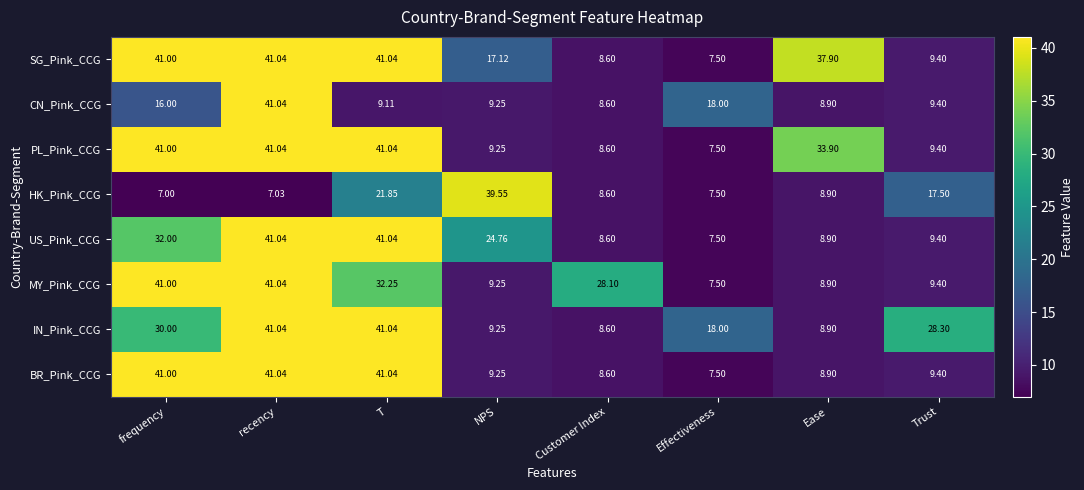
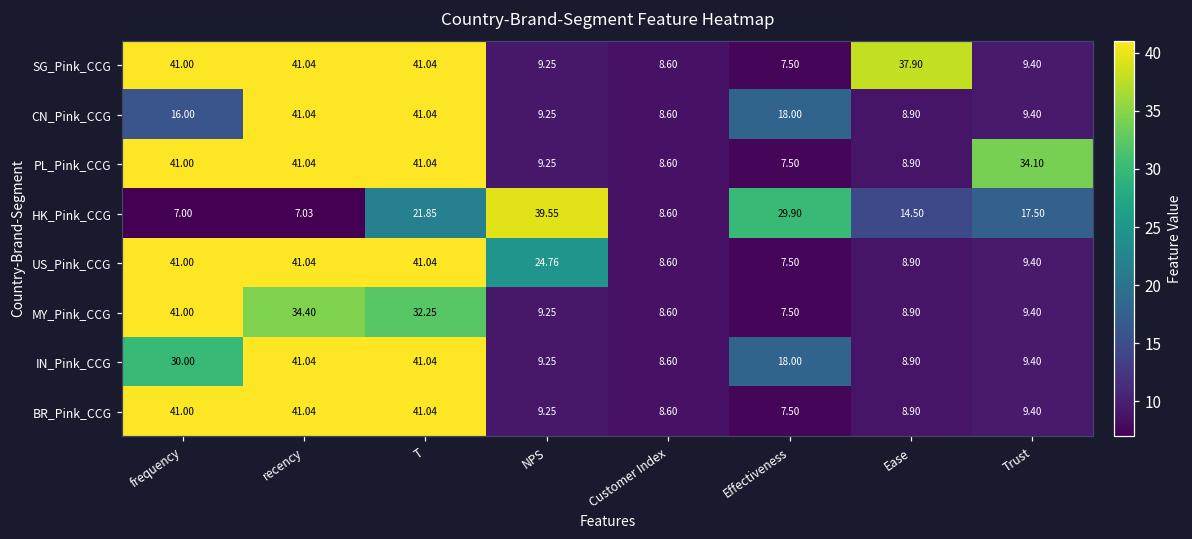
SG_Pink_CCG, NPS: 17.12 -> 9.25
CN_Pink_CCG, T: 9.11 -> 41.04
PL_Pink_CCG, Ease: 33.90 -> 8.90
PL_Pink_CCG, Trust: 9.40 -> 34.10
HK_Pink_CCG, Effectiveness: 7.50 -> 29.90
HK_Pink_CCG, Ease: 8.90 -> 14.50
US_Pink_CCG, frequency: 32.00 -> 41.00
MY_Pink_CCG, recency: 41.04 -> 34.40
MY_Pink_CCG, Customer Index: 28.10 -> 8.60
IN_Pink_CCG, Trust: 28.30 -> 9.40
